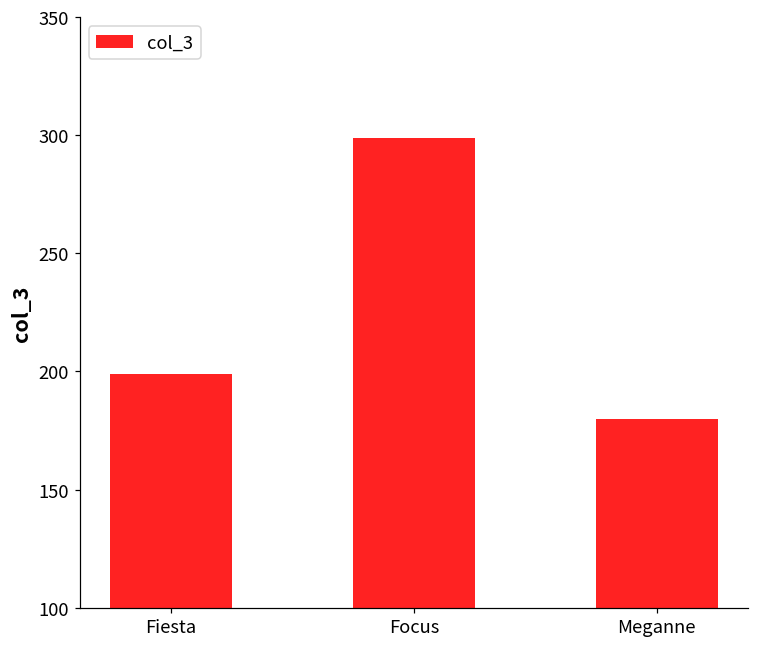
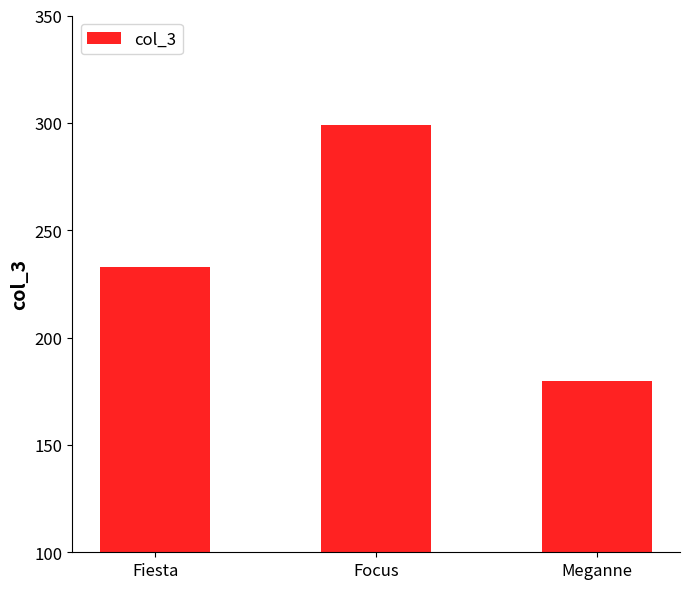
Fiesta: 199 -> 233
